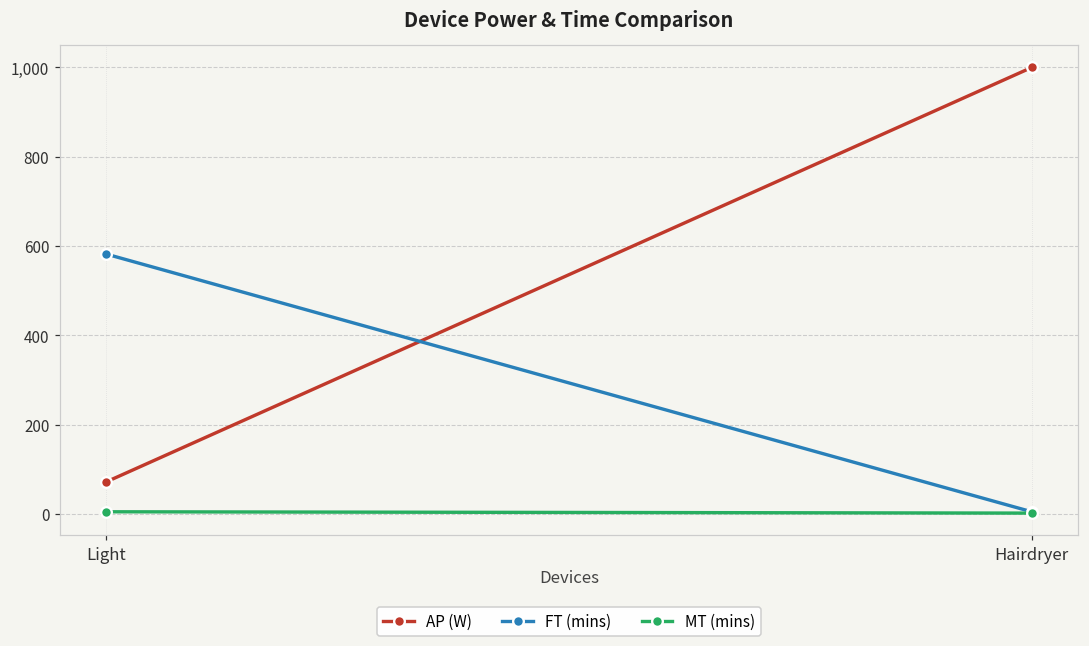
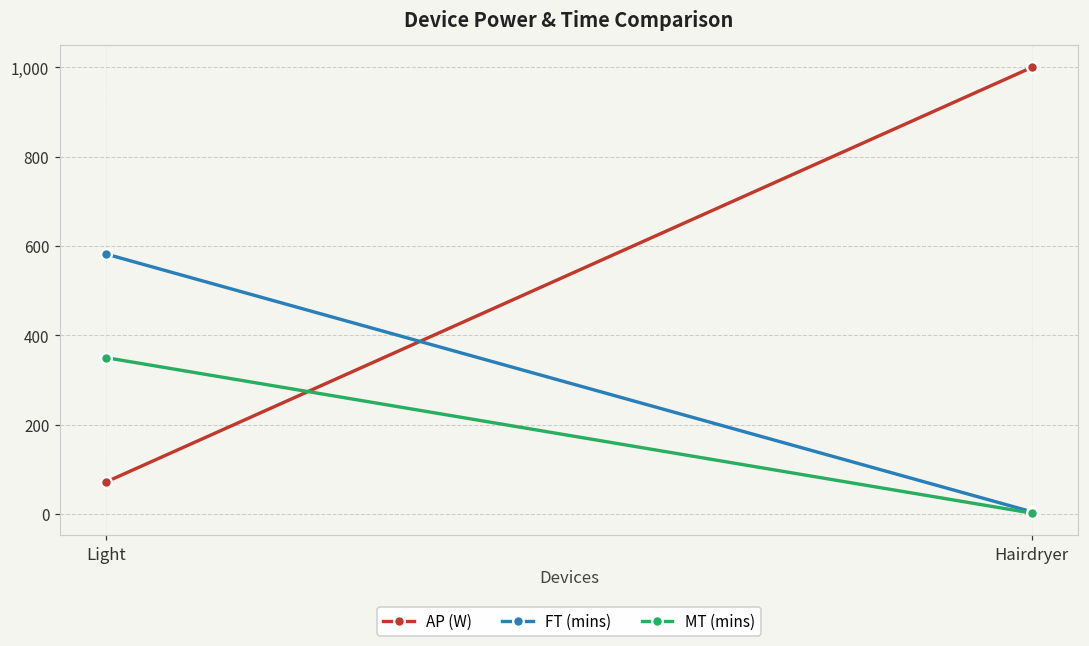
MT (mins), Light: 10 -> 350
